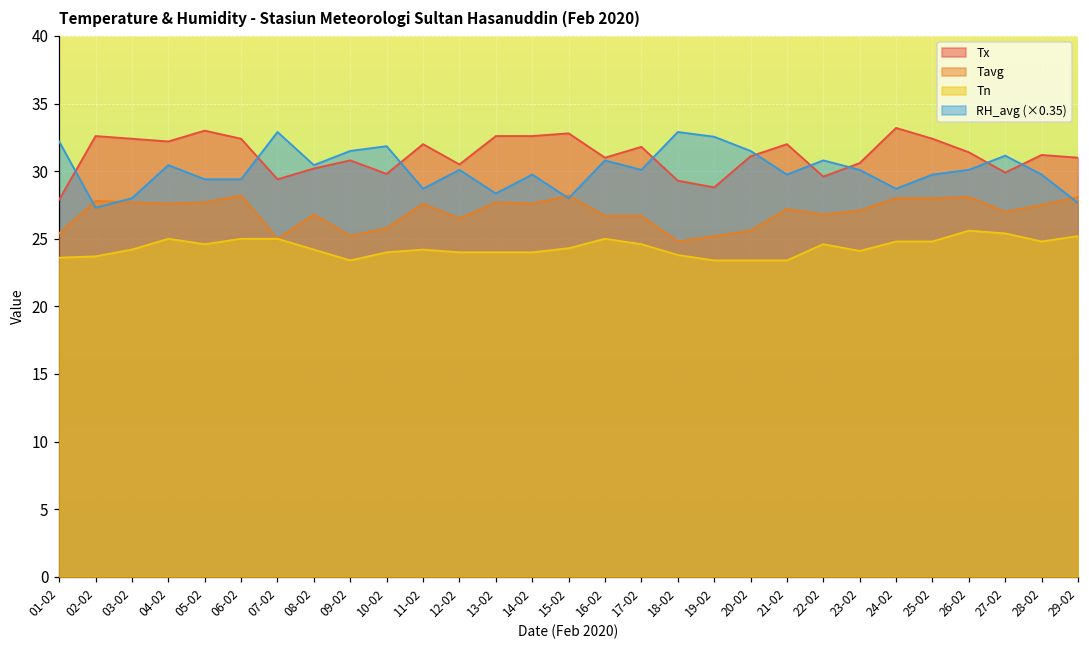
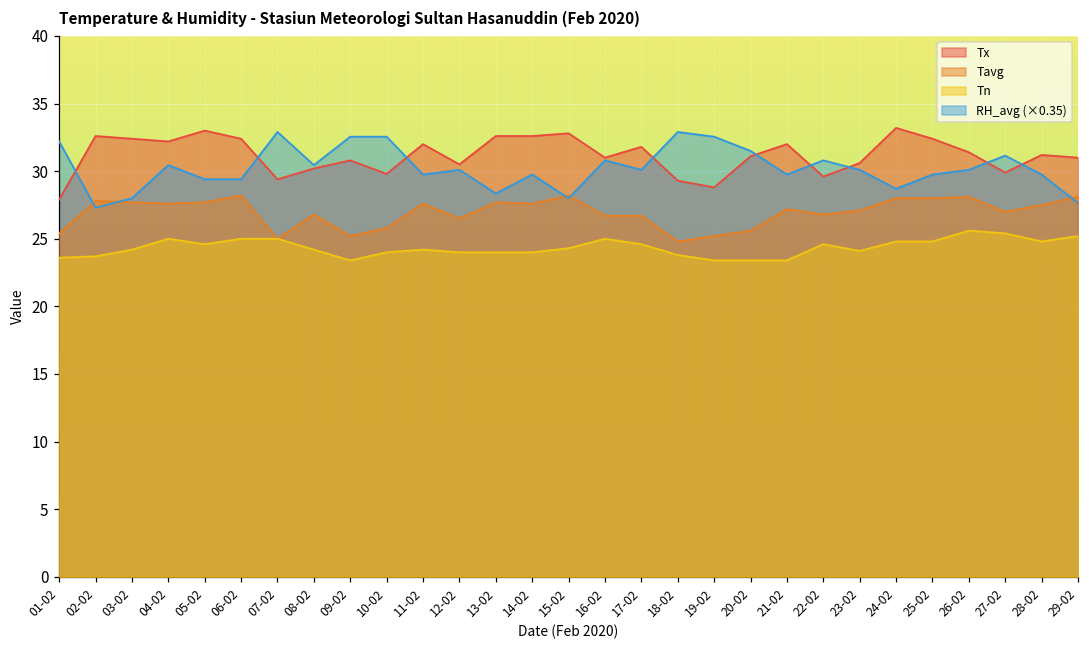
RH_avg (×0.35), 09-02: 31.5 -> 32.6
RH_avg (×0.35), 10-02: 31.8 -> 32.6
RH_avg (×0.35), 11-02: 28.7 -> 29.7
